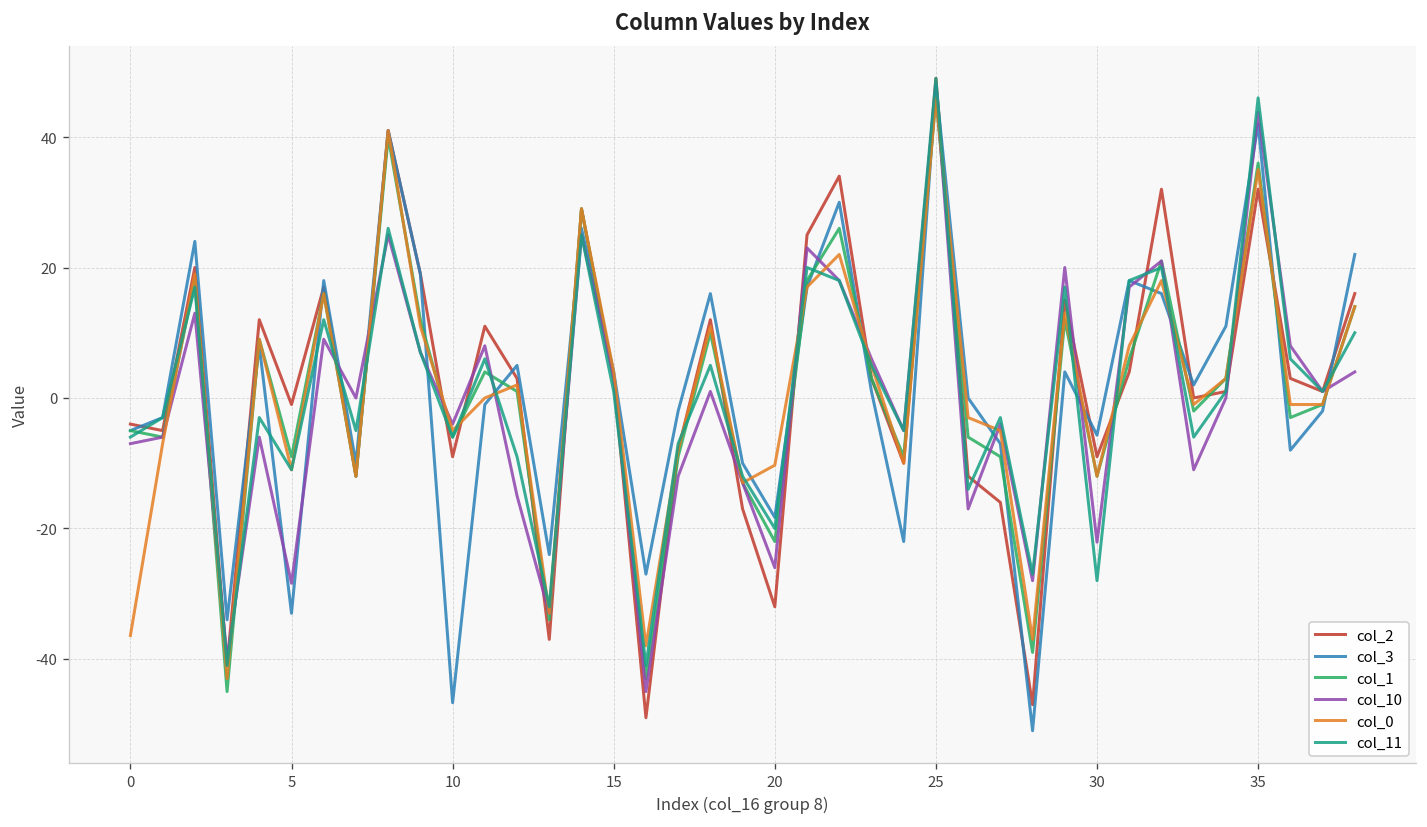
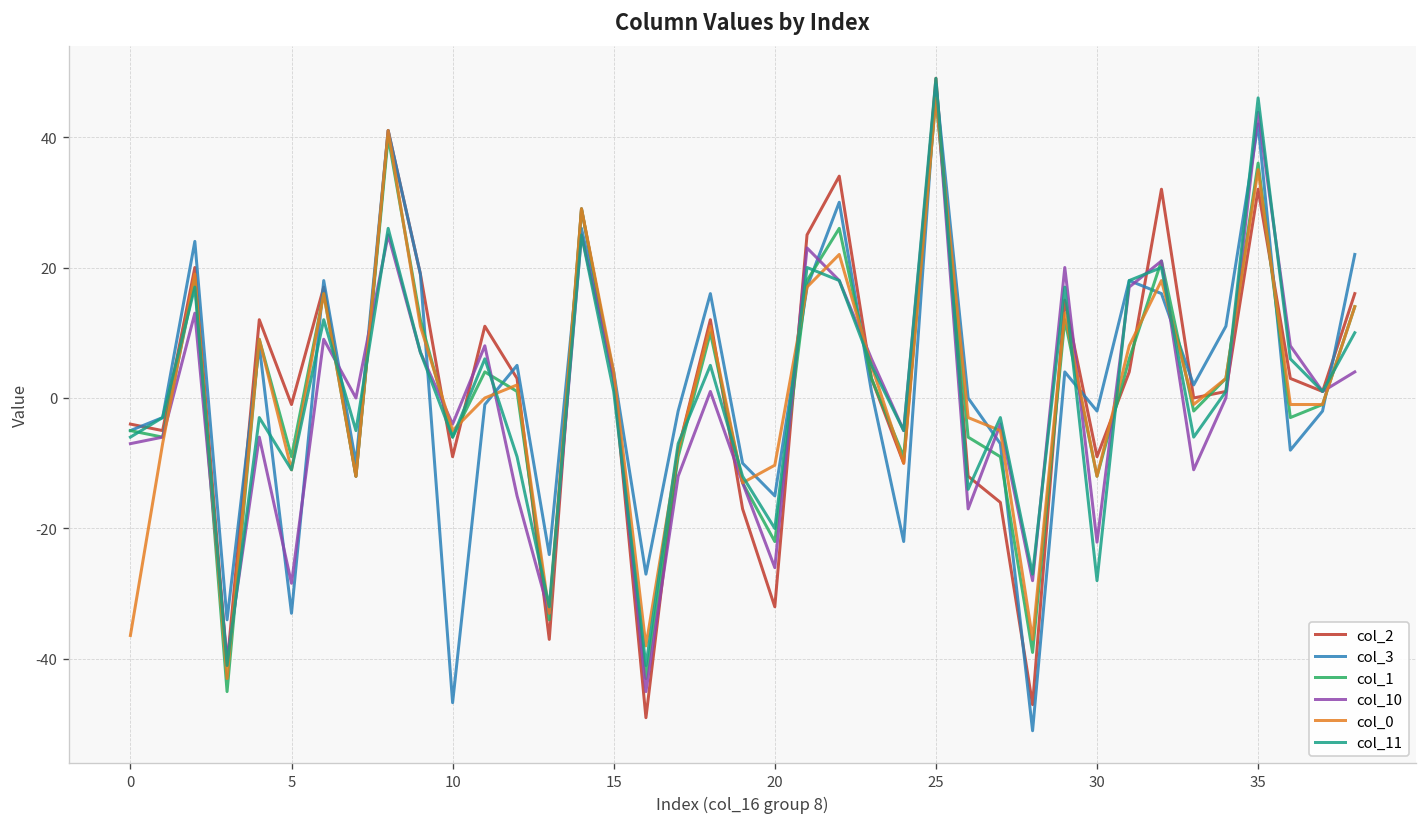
col_3, 20: -18 -> -15
col_3, 30: -6 -> -2
